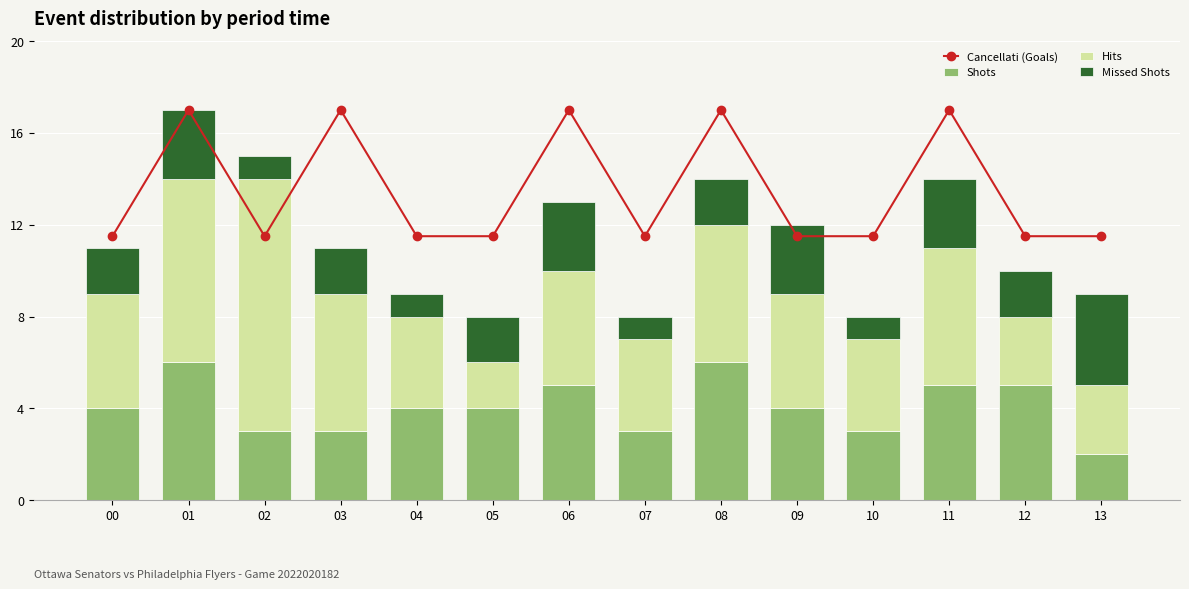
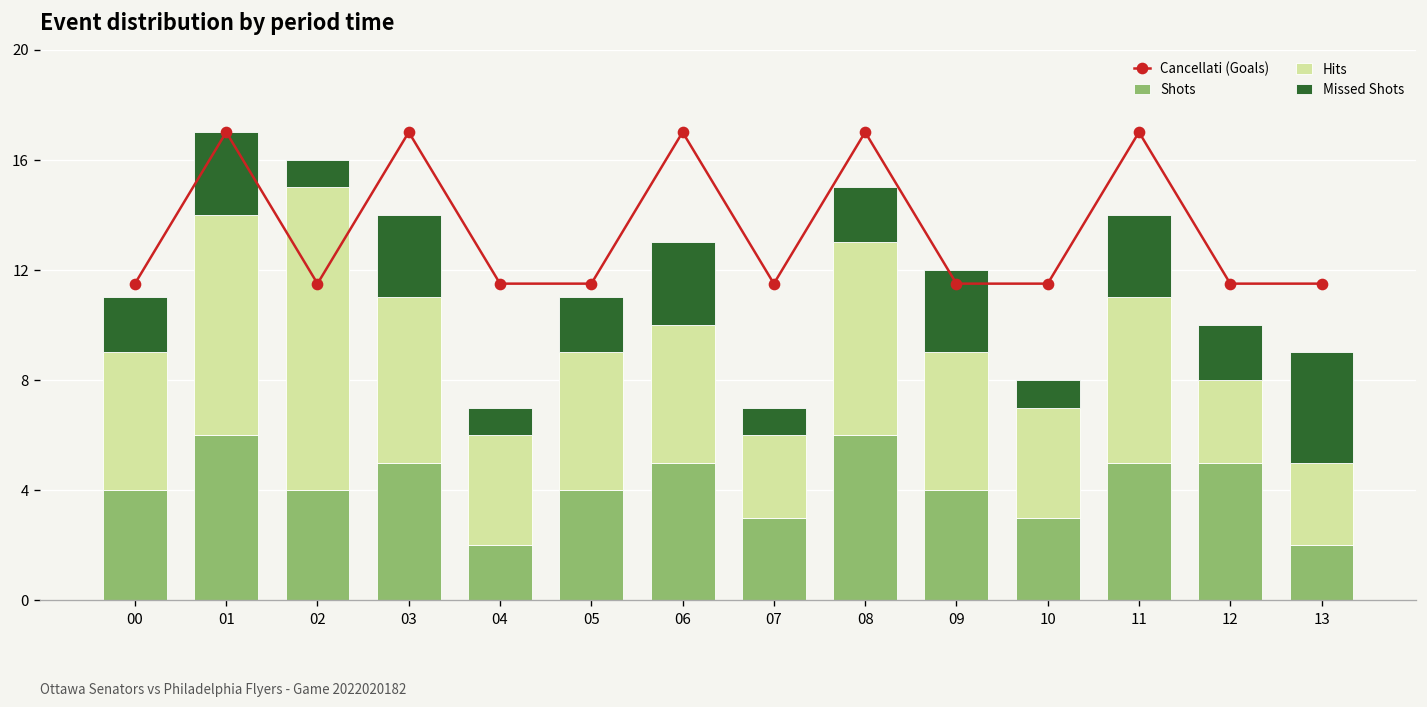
Shots, 02: 3 -> 4
Shots, 03: 3 -> 5
Missed Shots, 03: 2 -> 3
Shots, 04: 4 -> 2
Hits, 05: 2 -> 5
Hits, 07: 4 -> 3
Hits, 08: 6 -> 7
